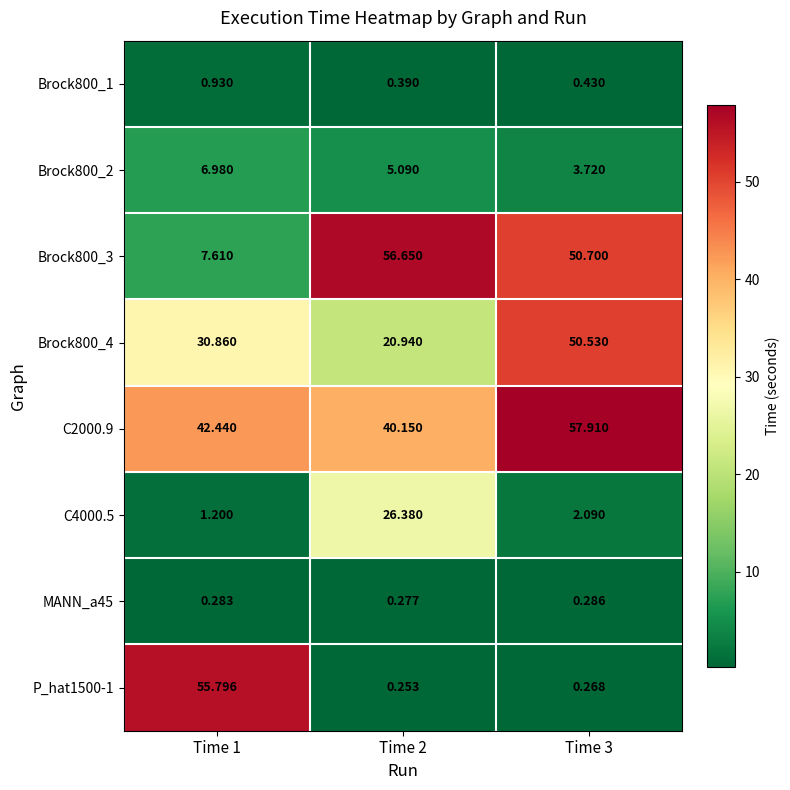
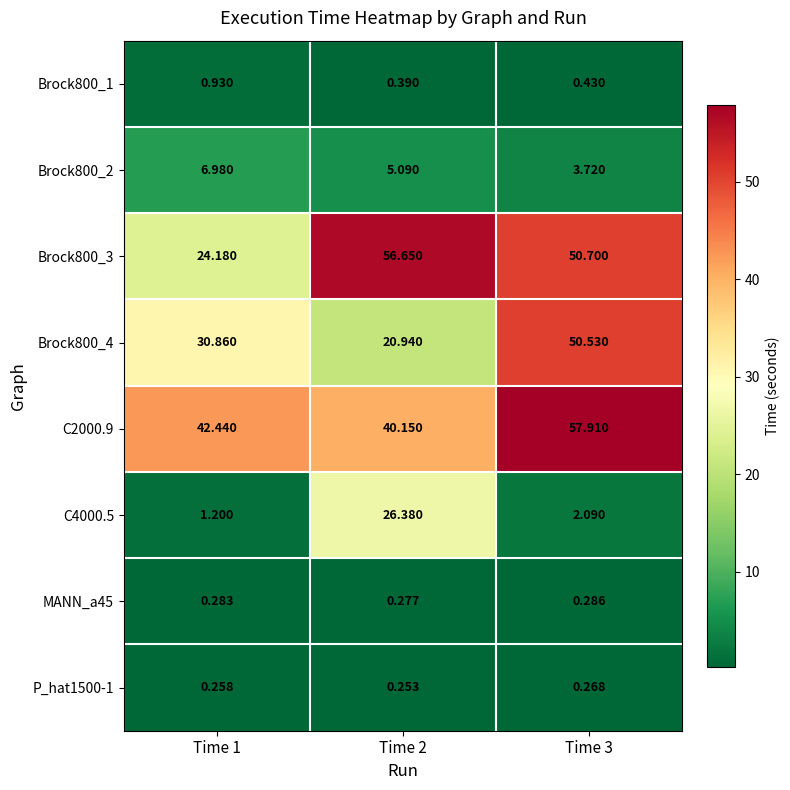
Brock800_3, Time 1: 7.610 -> 24.180
P_hat1500-1, Time 1: 55.796 -> 0.258
